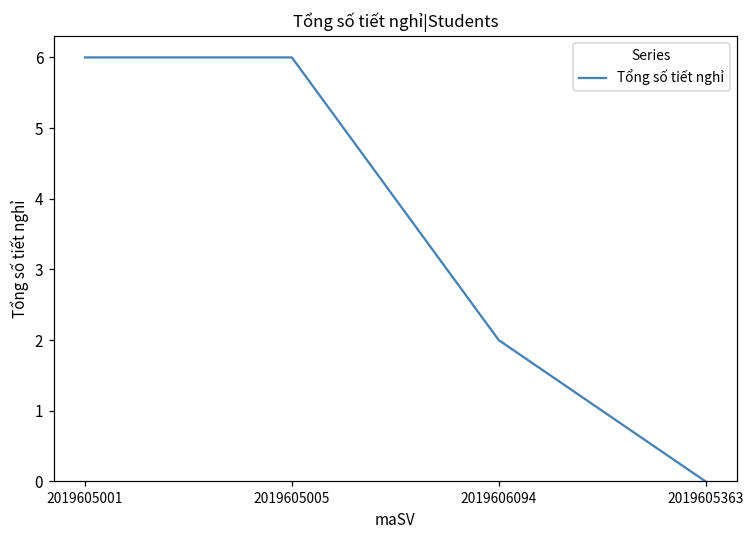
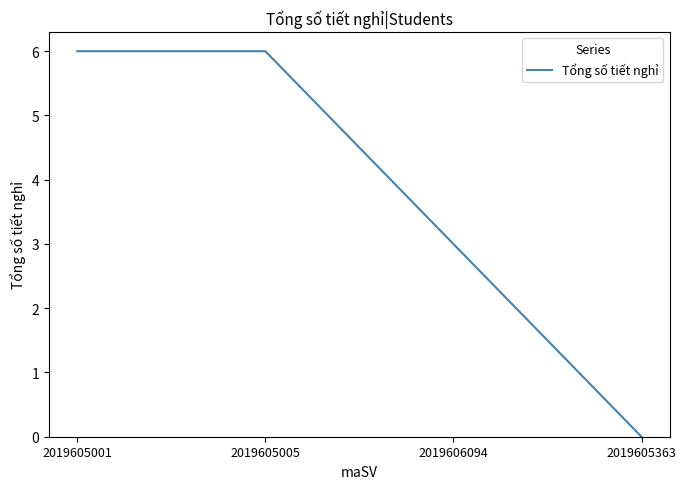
2019606094: 2 -> 3
